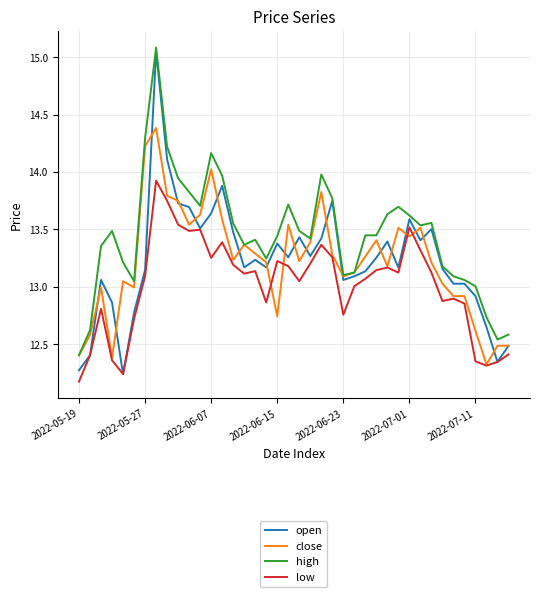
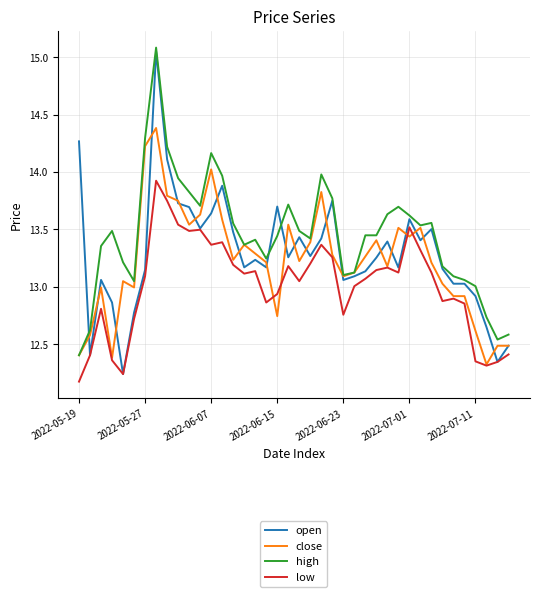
open, 2022-05-19: 12.27 -> 14.27
low, 2022-06-07: 13.25 -> 13.37
open, 2022-06-15: 13.38 -> 13.70
low, 2022-06-15: 13.22 -> 12.94
